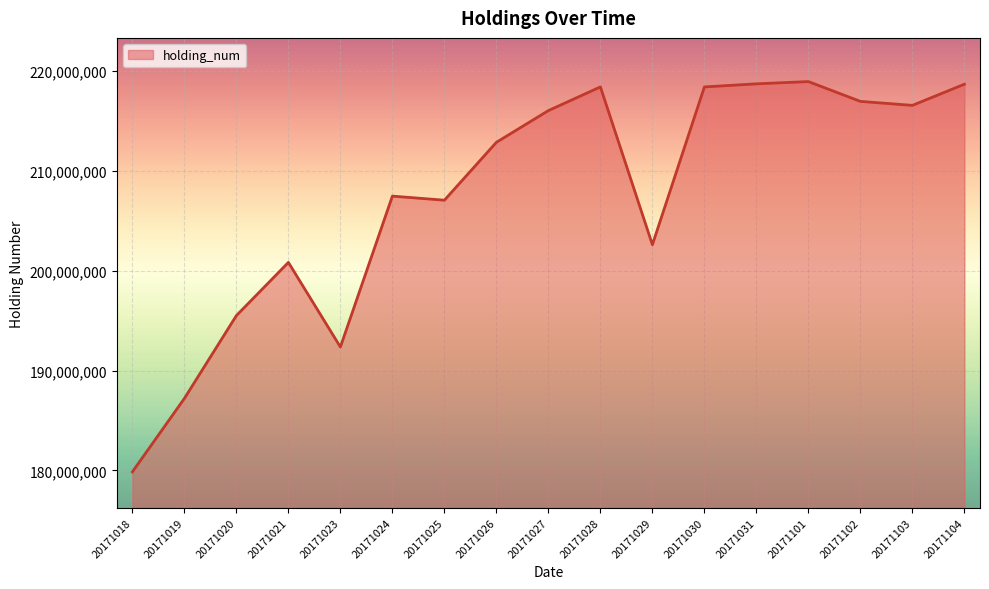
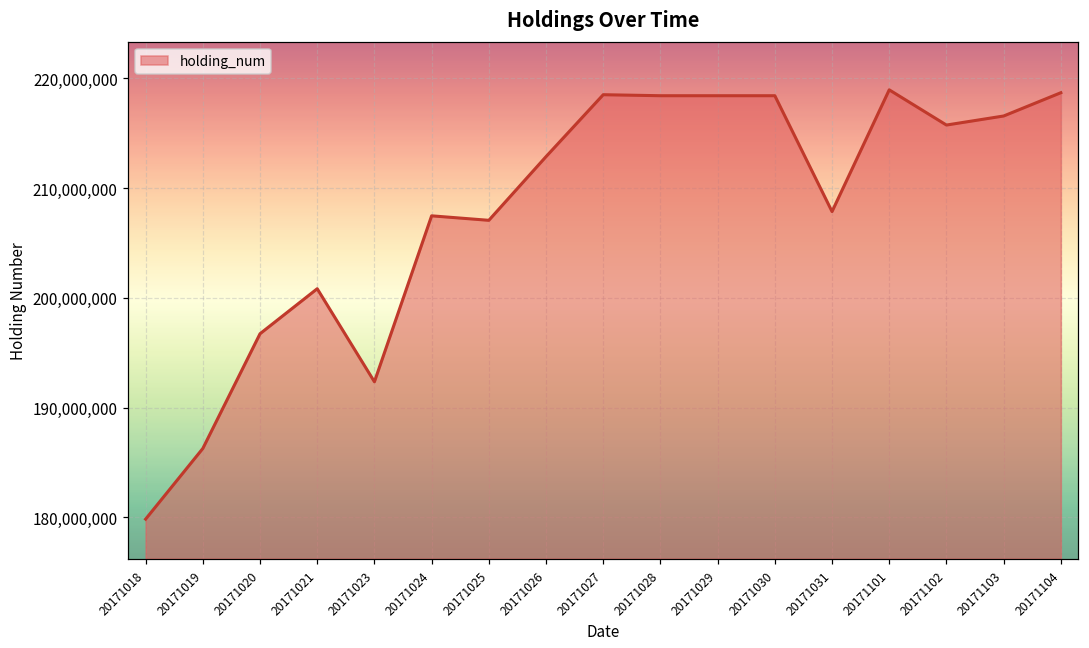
20171019: 187,000,000 -> 186,000,000
20171020: 196,000,000 -> 197,000,000
20171027: 216,000,000 -> 219,000,000
20171029: 203,000,000 -> 218,000,000
20171031: 219,000,000 -> 208,000,000
20171102: 217,000,000 -> 216,000,000
